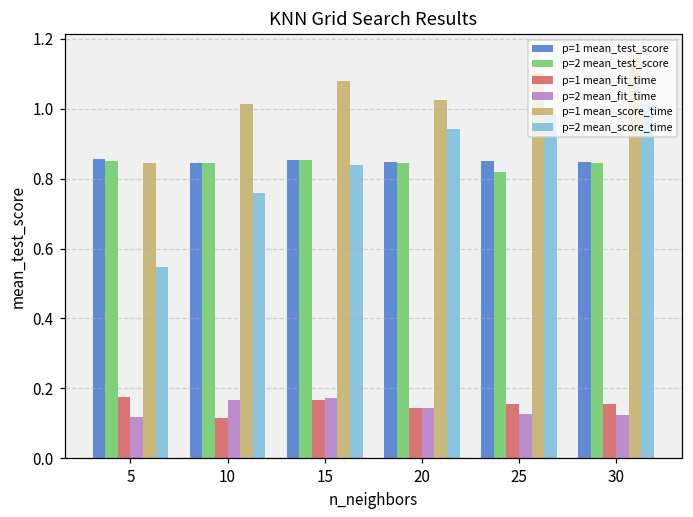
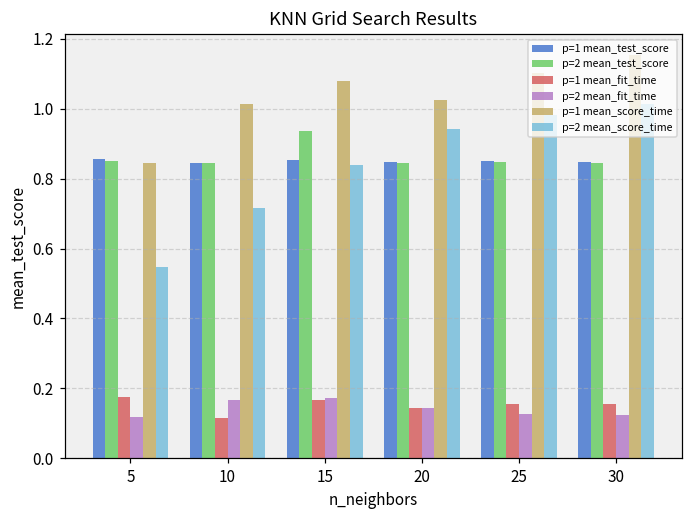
p=2 mean_score_time, 10: 0.76 -> 0.71
p=2 mean_test_score, 15: 0.85 -> 0.94
p=2 mean_test_score, 25: 0.82 -> 0.85
